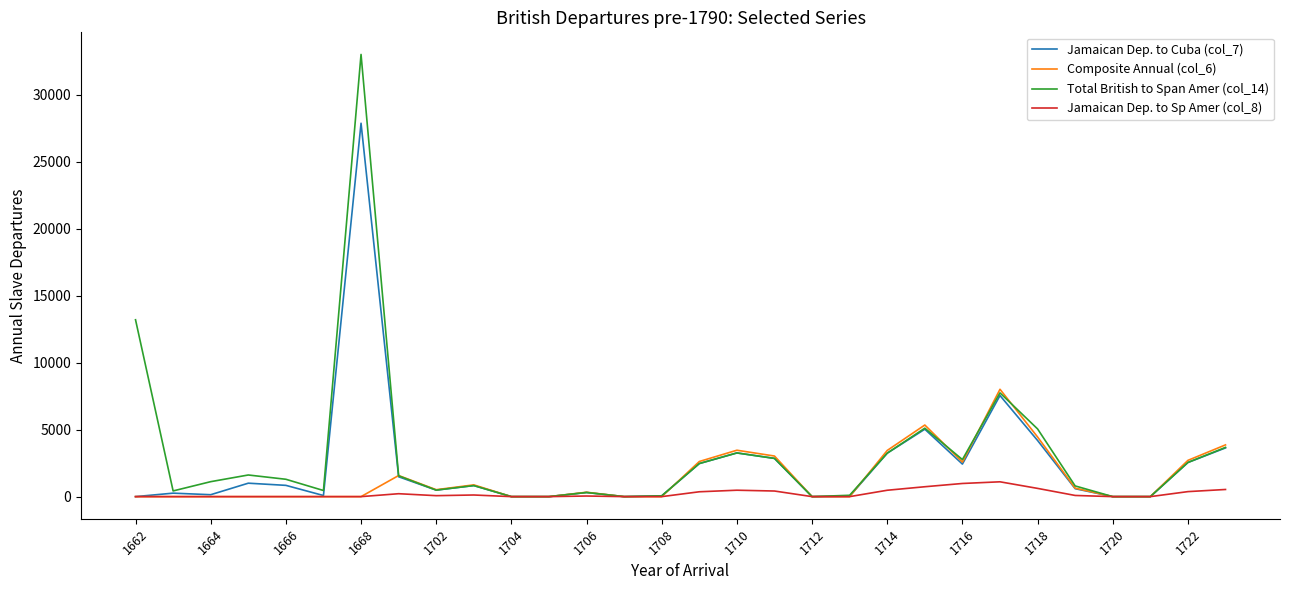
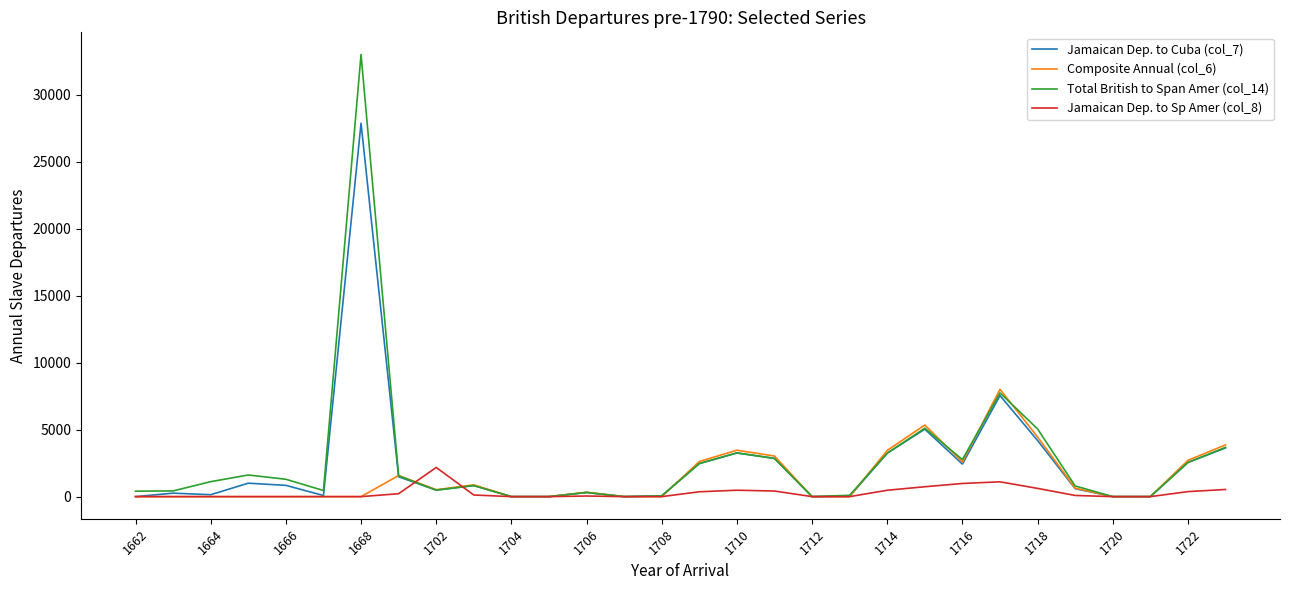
Total British to Span Amer (col_14), 1662: 13200 -> 400
Jamaican Dep. to Sp Amer (col_8), 1702: 100 -> 2200
